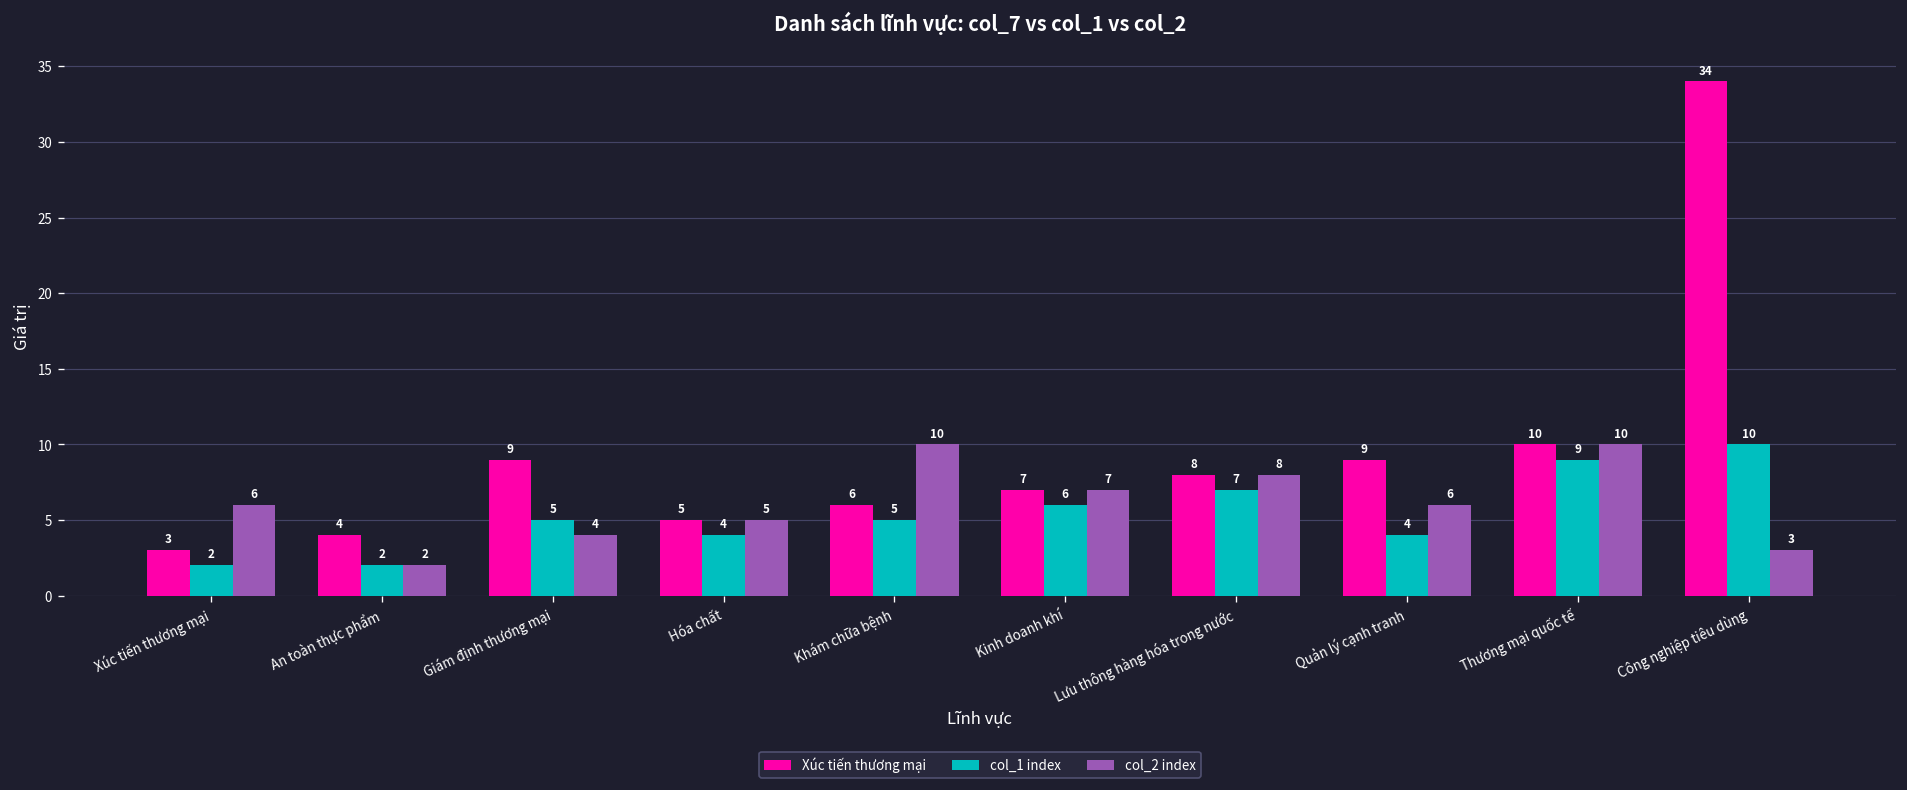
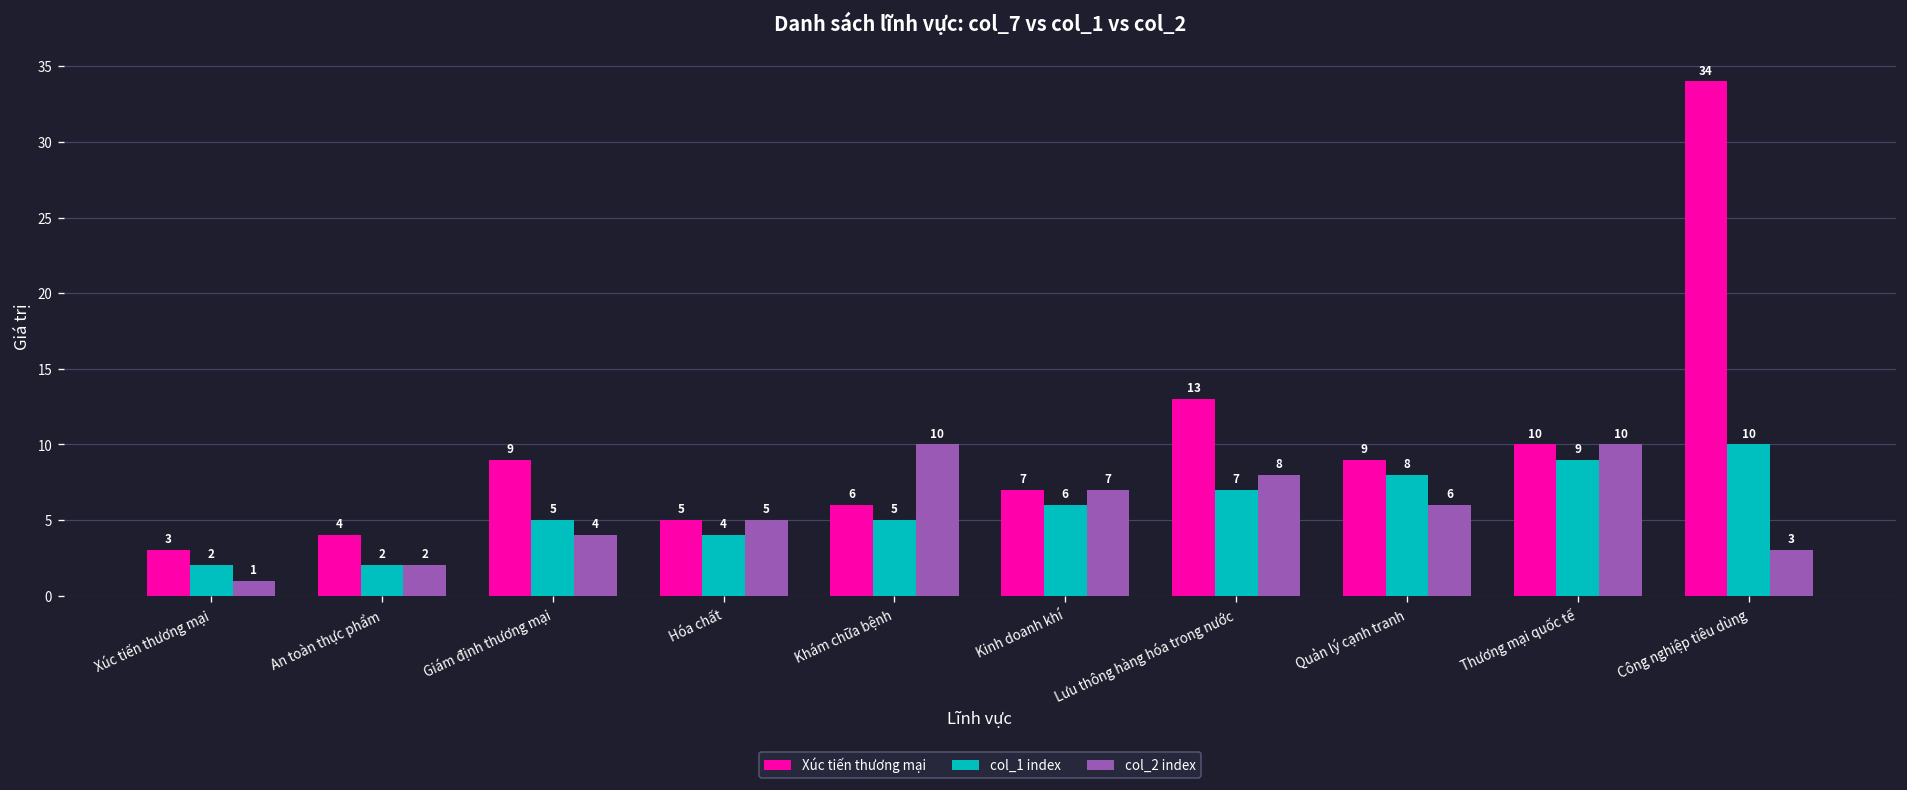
col_2 index, Xúc tiến thương mại: 6 -> 1
Xúc tiến thương mại, Lưu thông hàng hóa trong nước: 8 -> 13
col_1 index, Quản lý cạnh tranh: 4 -> 8
